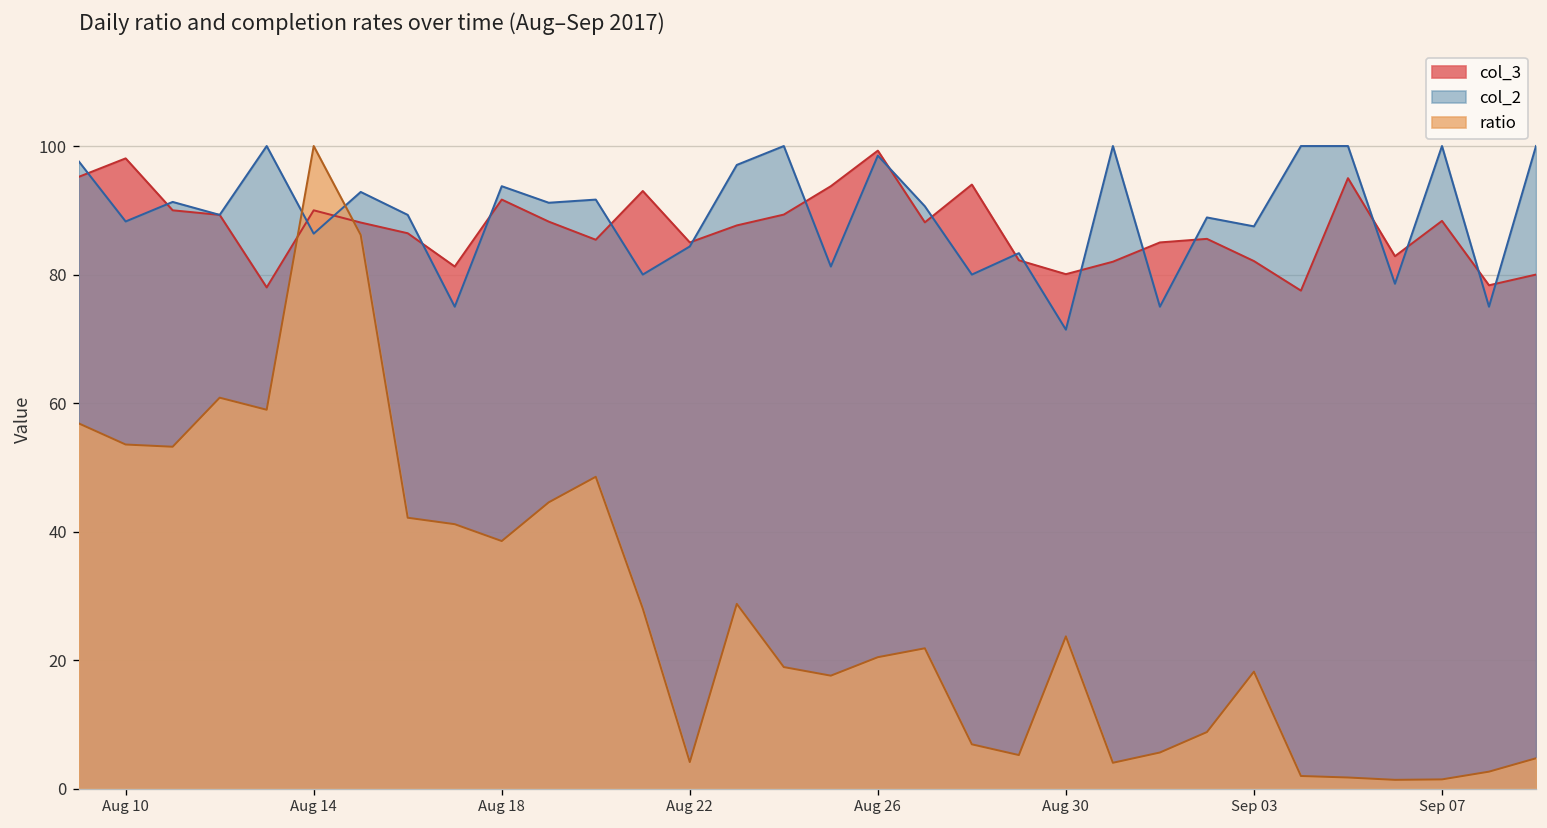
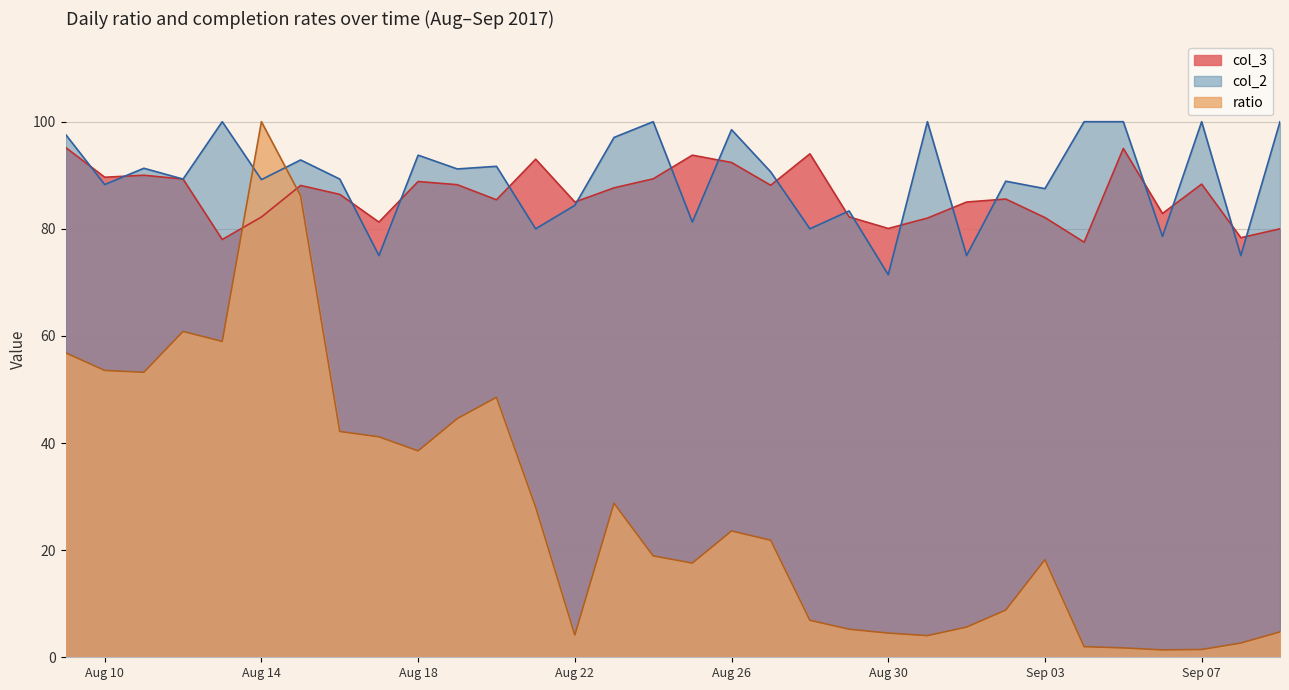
col_3, Aug 10: 98 -> 90
col_3, Aug 14: 90 -> 82
col_2, Aug 14: 86 -> 89
col_3, Aug 18: 92 -> 89
col_3, Aug 26: 99 -> 92
ratio, Aug 26: 20 -> 24
ratio, Aug 30: 24 -> 5
